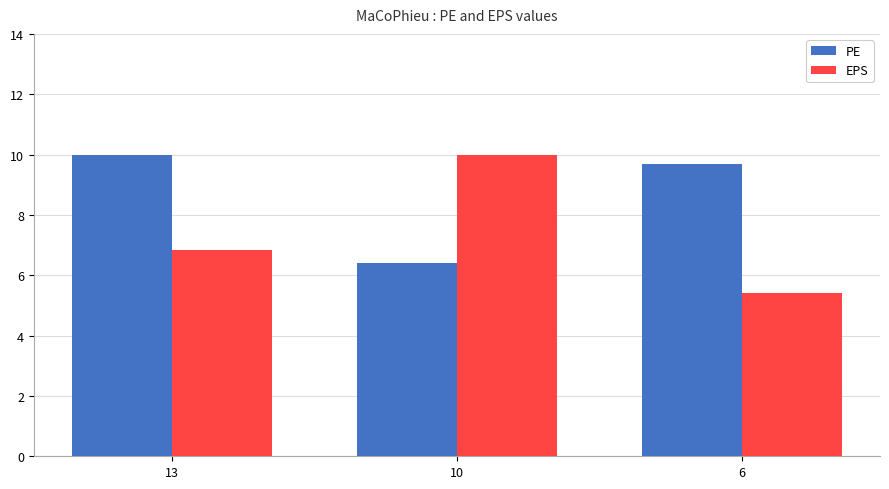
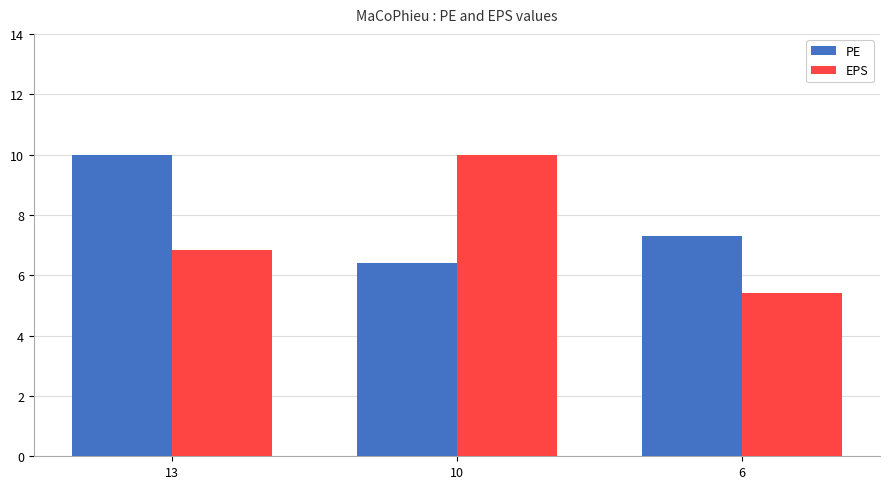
PE, 6: 9.7 -> 7.3
